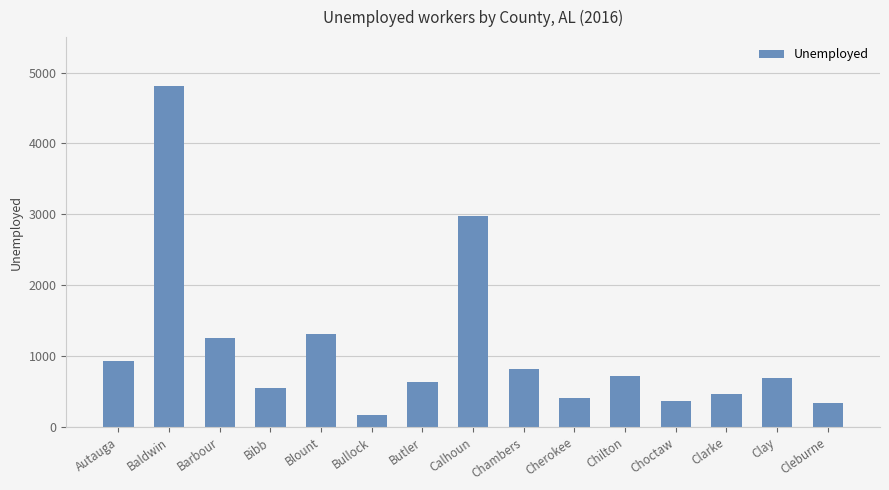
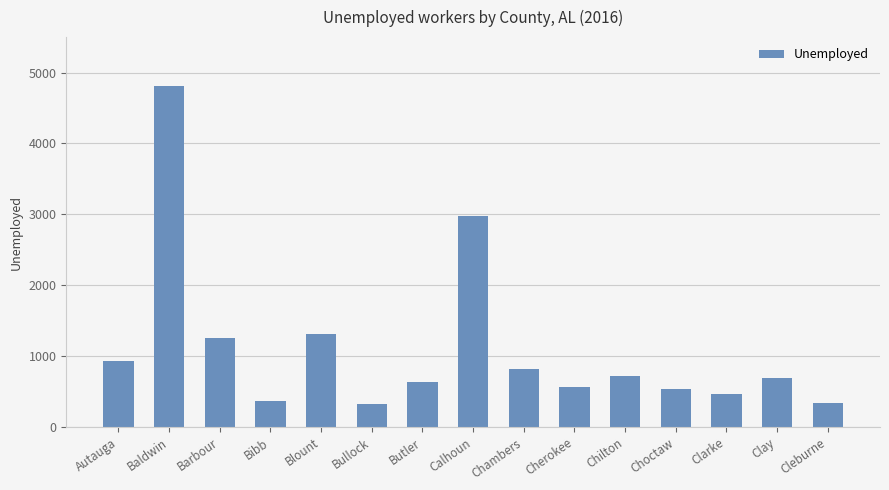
Bibb: 600 -> 400
Bullock: 200 -> 300
Cherokee: 400 -> 600
Choctaw: 400 -> 500
